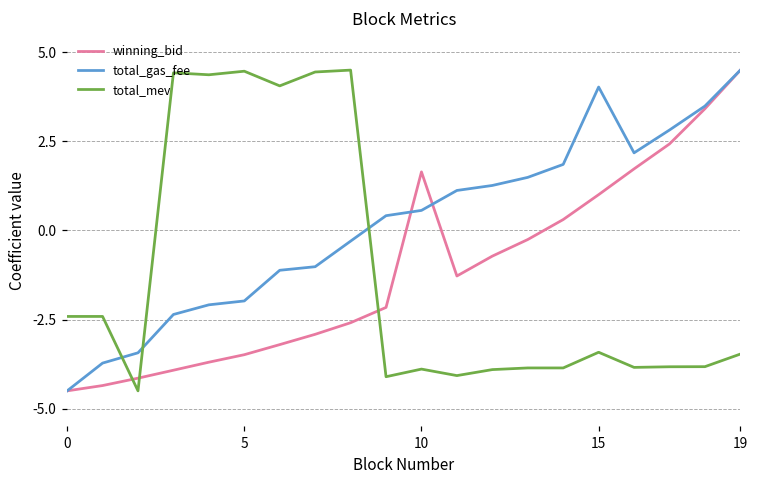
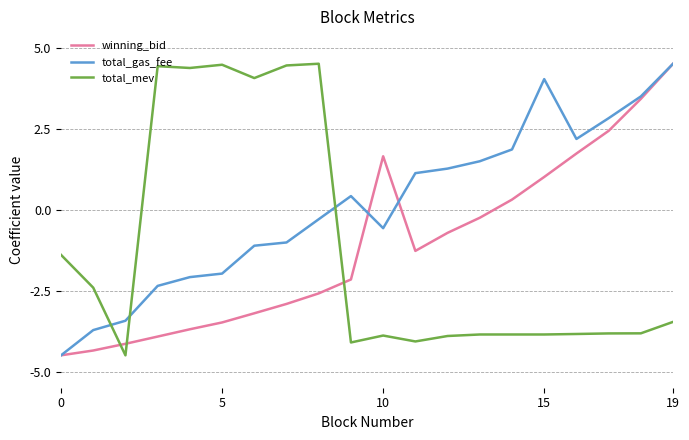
total_mev, 0: -2.4 -> -1.4
total_gas_fee, 10: 0.6 -> -0.6
total_mev, 15: -3.4 -> -3.9
